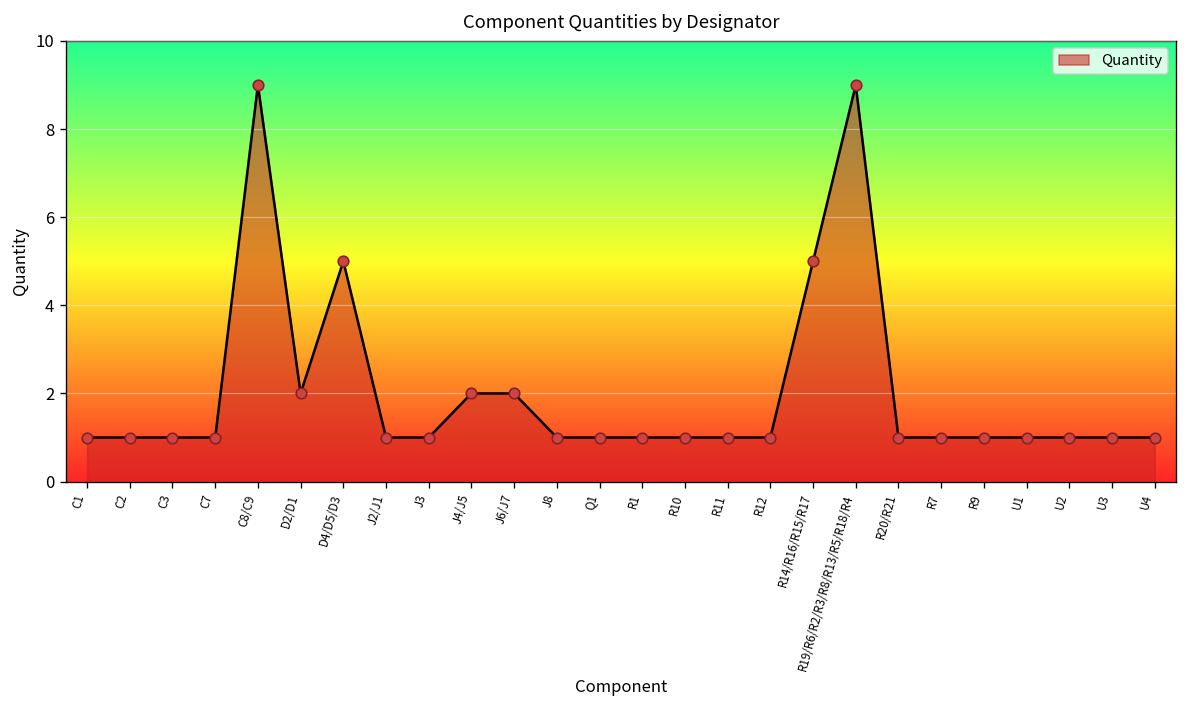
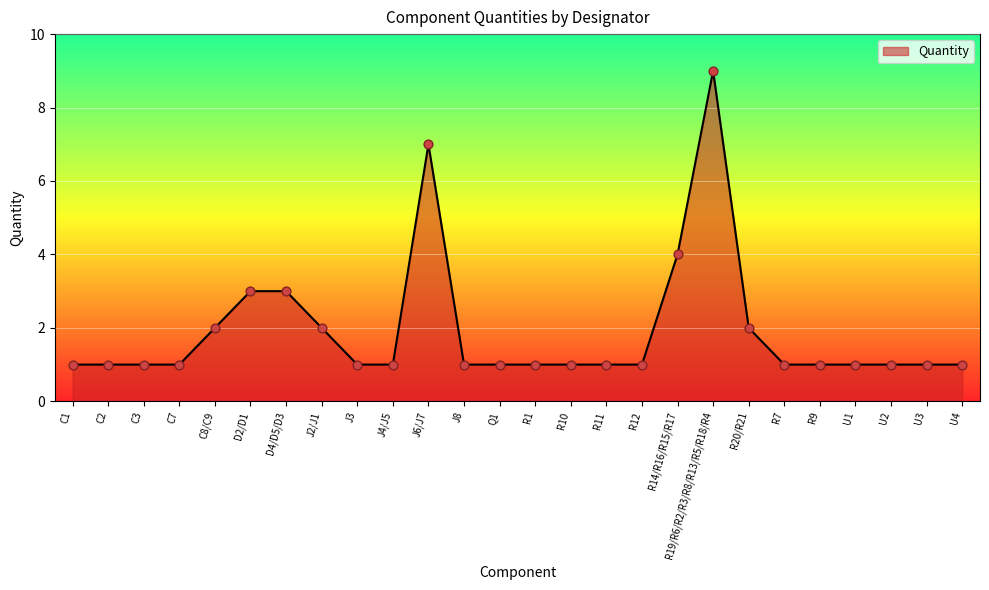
C8/C9: 9 -> 2
D2/D1: 2 -> 3
D4/D5/D3: 5 -> 3
J2/J1: 1 -> 2
J4/J5: 2 -> 1
J6/J7: 2 -> 7
R14/R16/R15/R17: 5 -> 4
R20/R21: 1 -> 2
